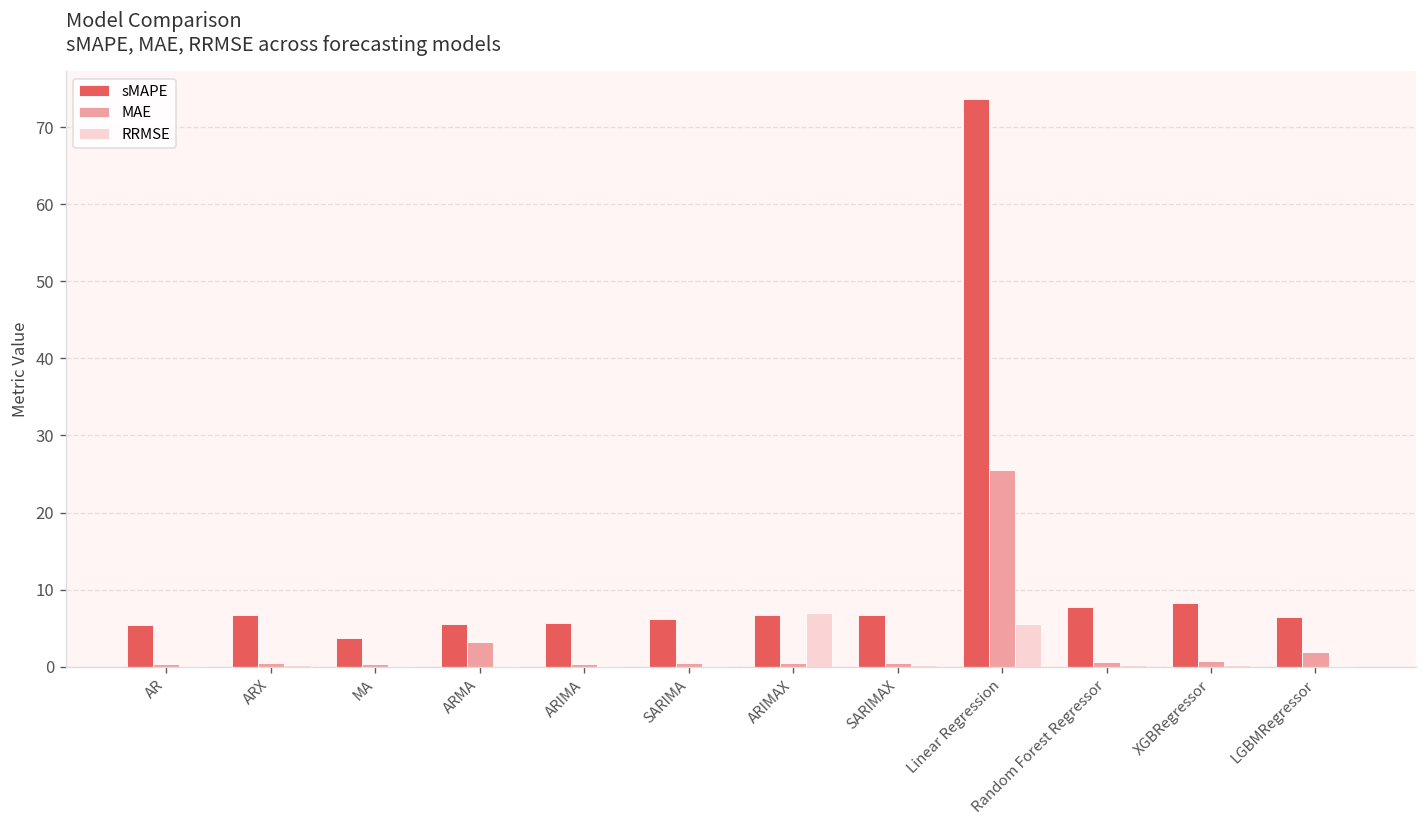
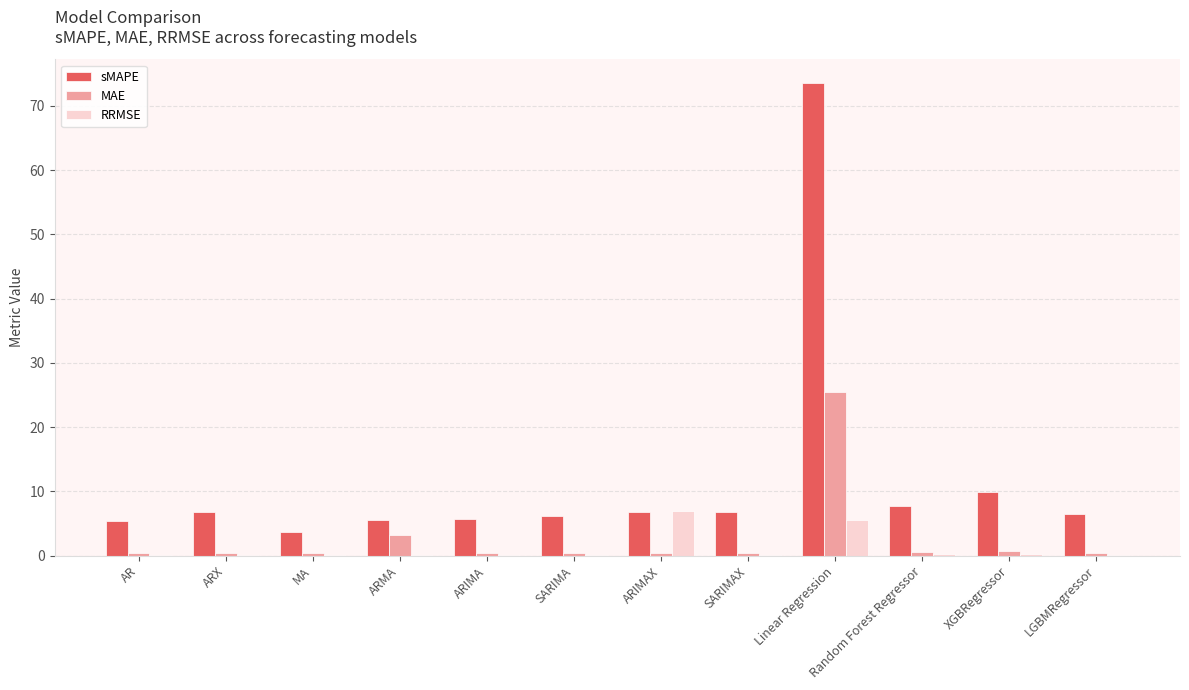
sMAPE, XGBRegressor: 8 -> 10
MAE, LGBMRegressor: 2 -> 0
